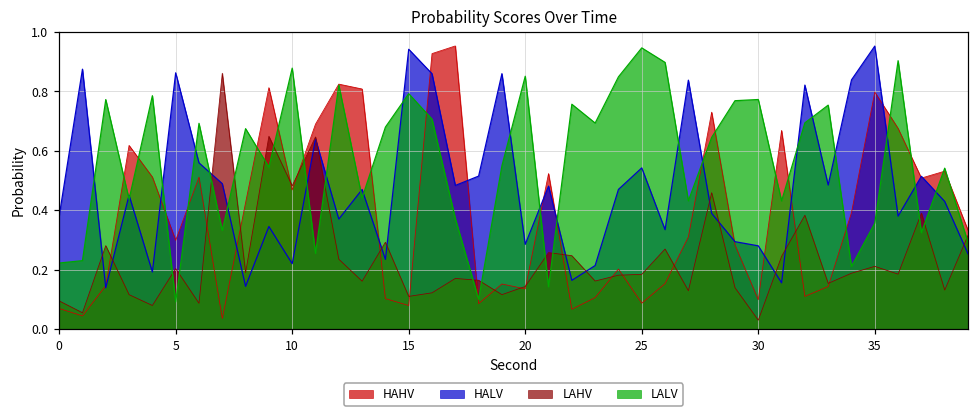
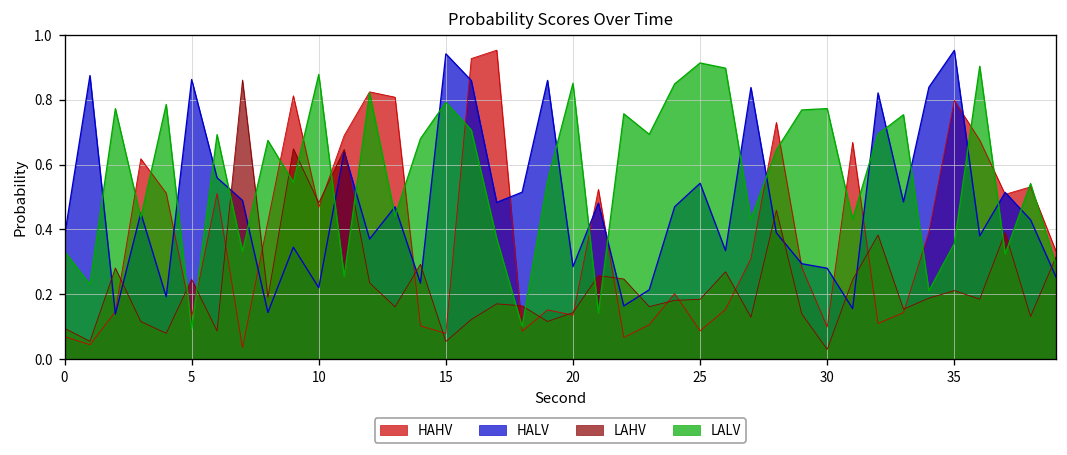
LALV, 0: 0.22 -> 0.33
HAHV, 5: 0.30 -> 0.13
LAHV, 5: 0.20 -> 0.25
LAHV, 15: 0.11 -> 0.05
LALV, 25: 0.95 -> 0.91
